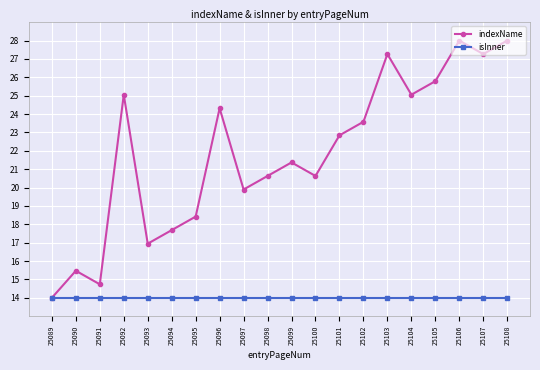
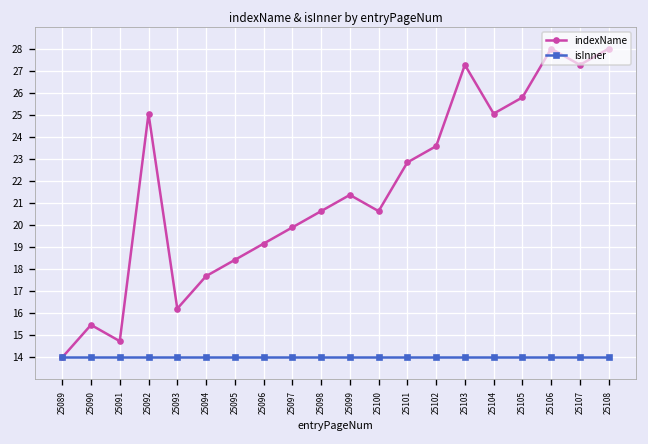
indexName, 25093: 16.9 -> 16.2
indexName, 25096: 24.3 -> 19.2
